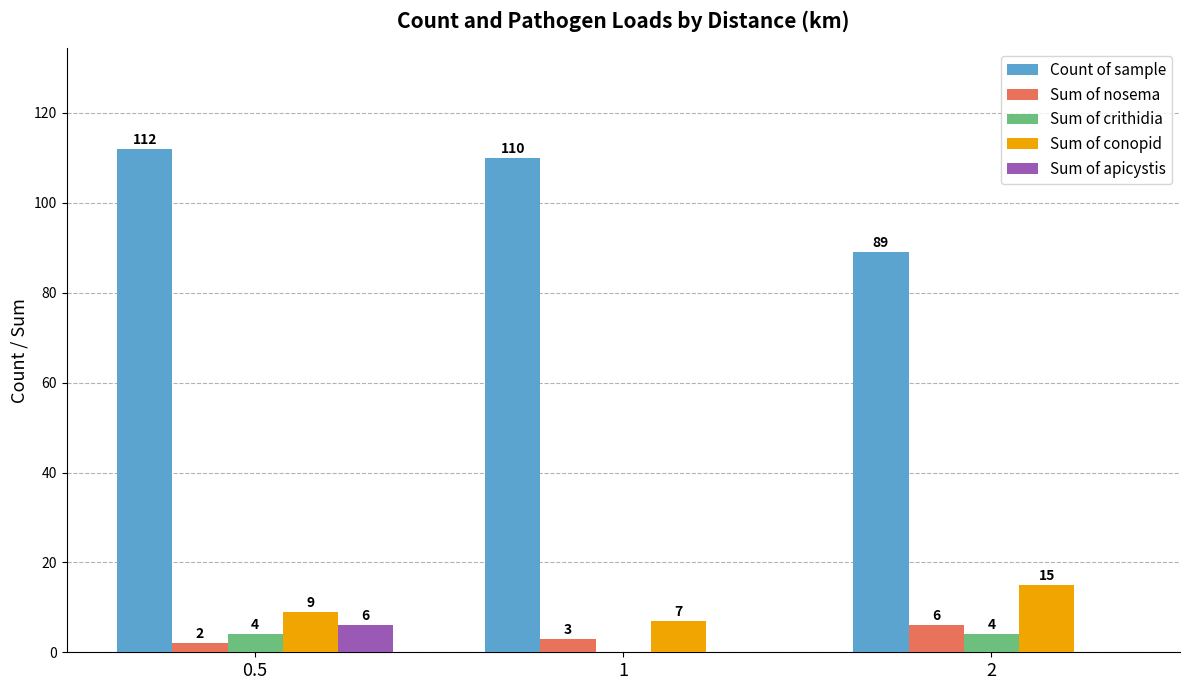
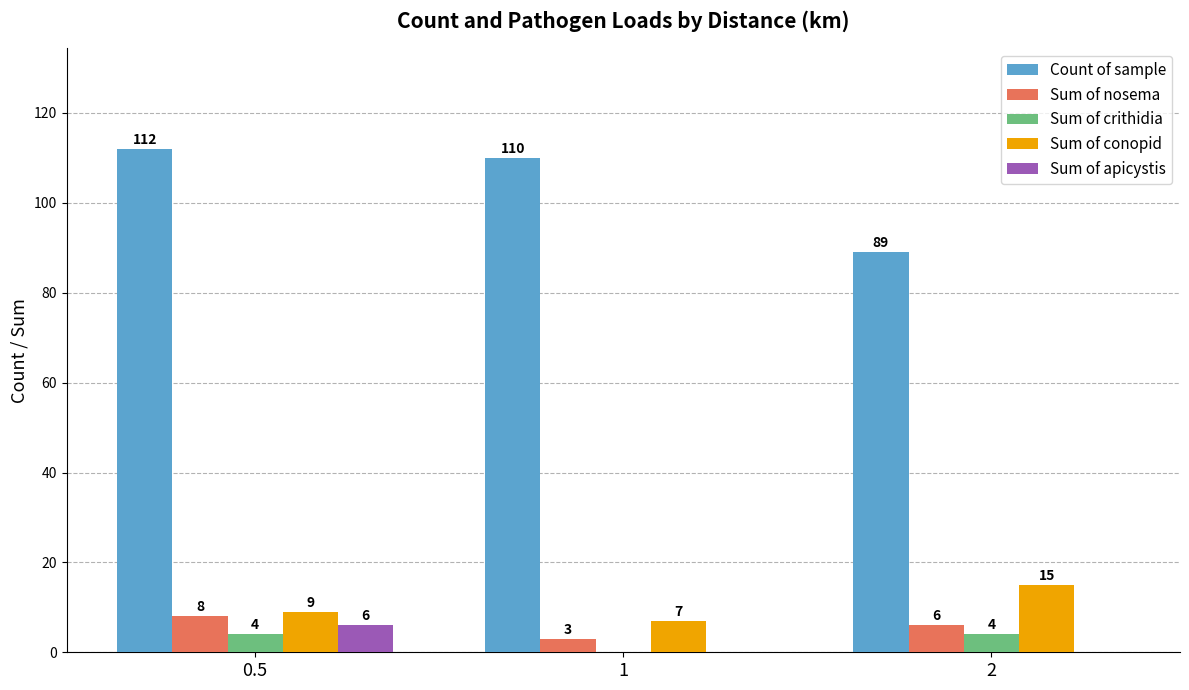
Sum of nosema, 0.5: 2 -> 8
